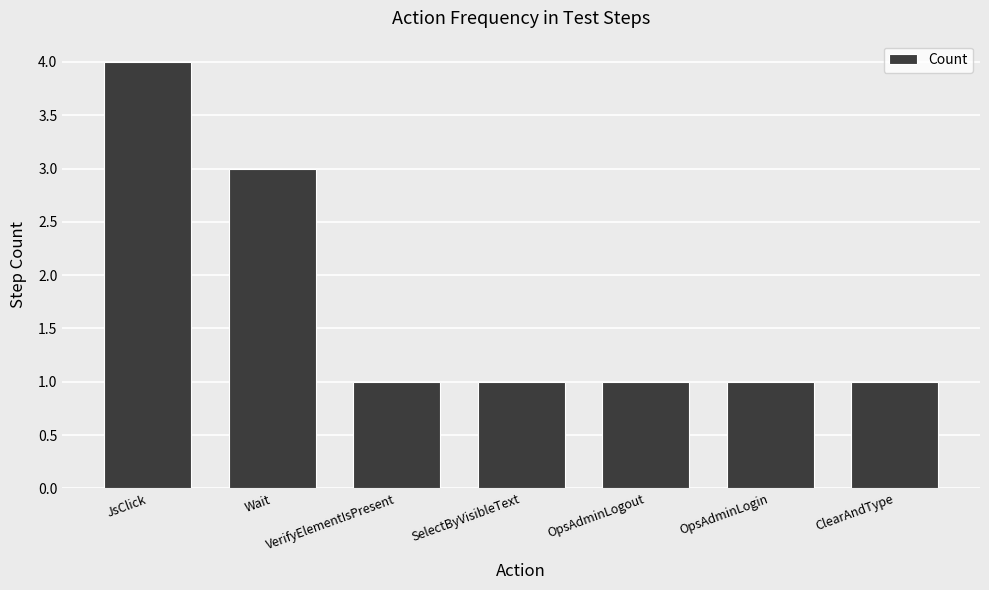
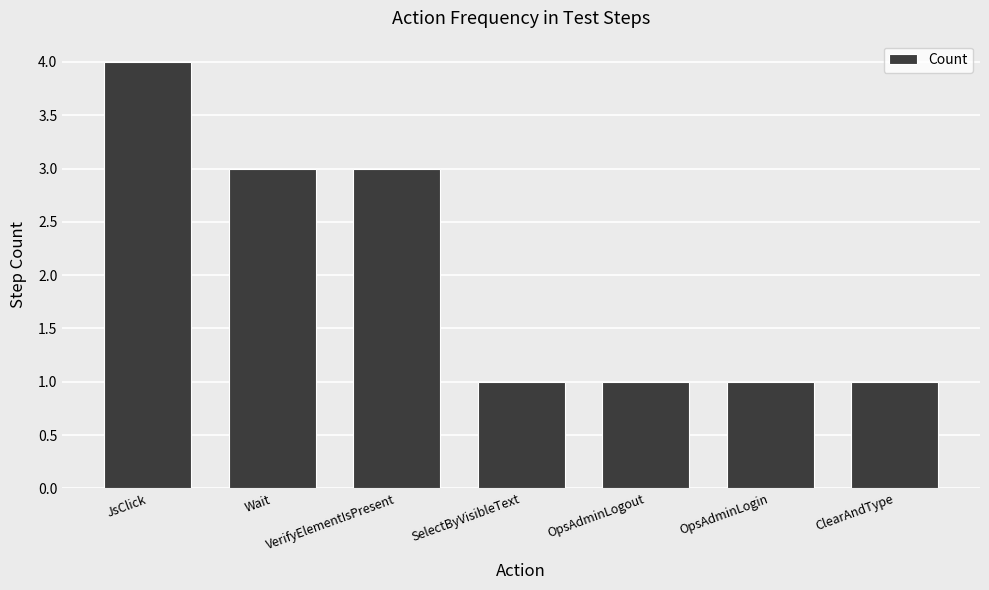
VerifyElementIsPresent: 1 -> 3
